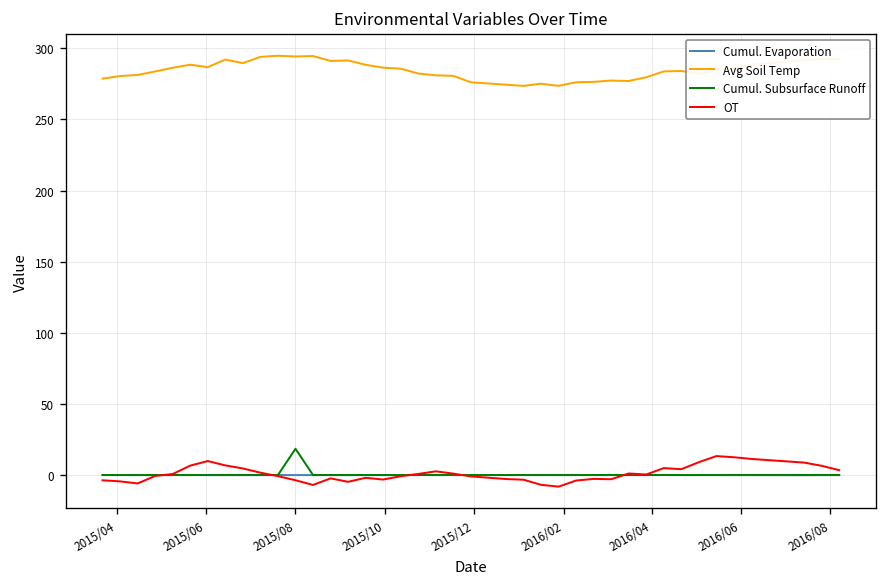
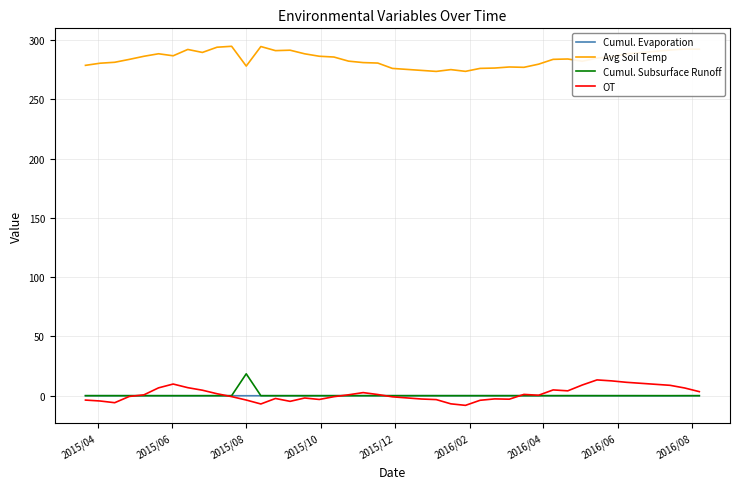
Avg Soil Temp, 2015/08: 294 -> 278
